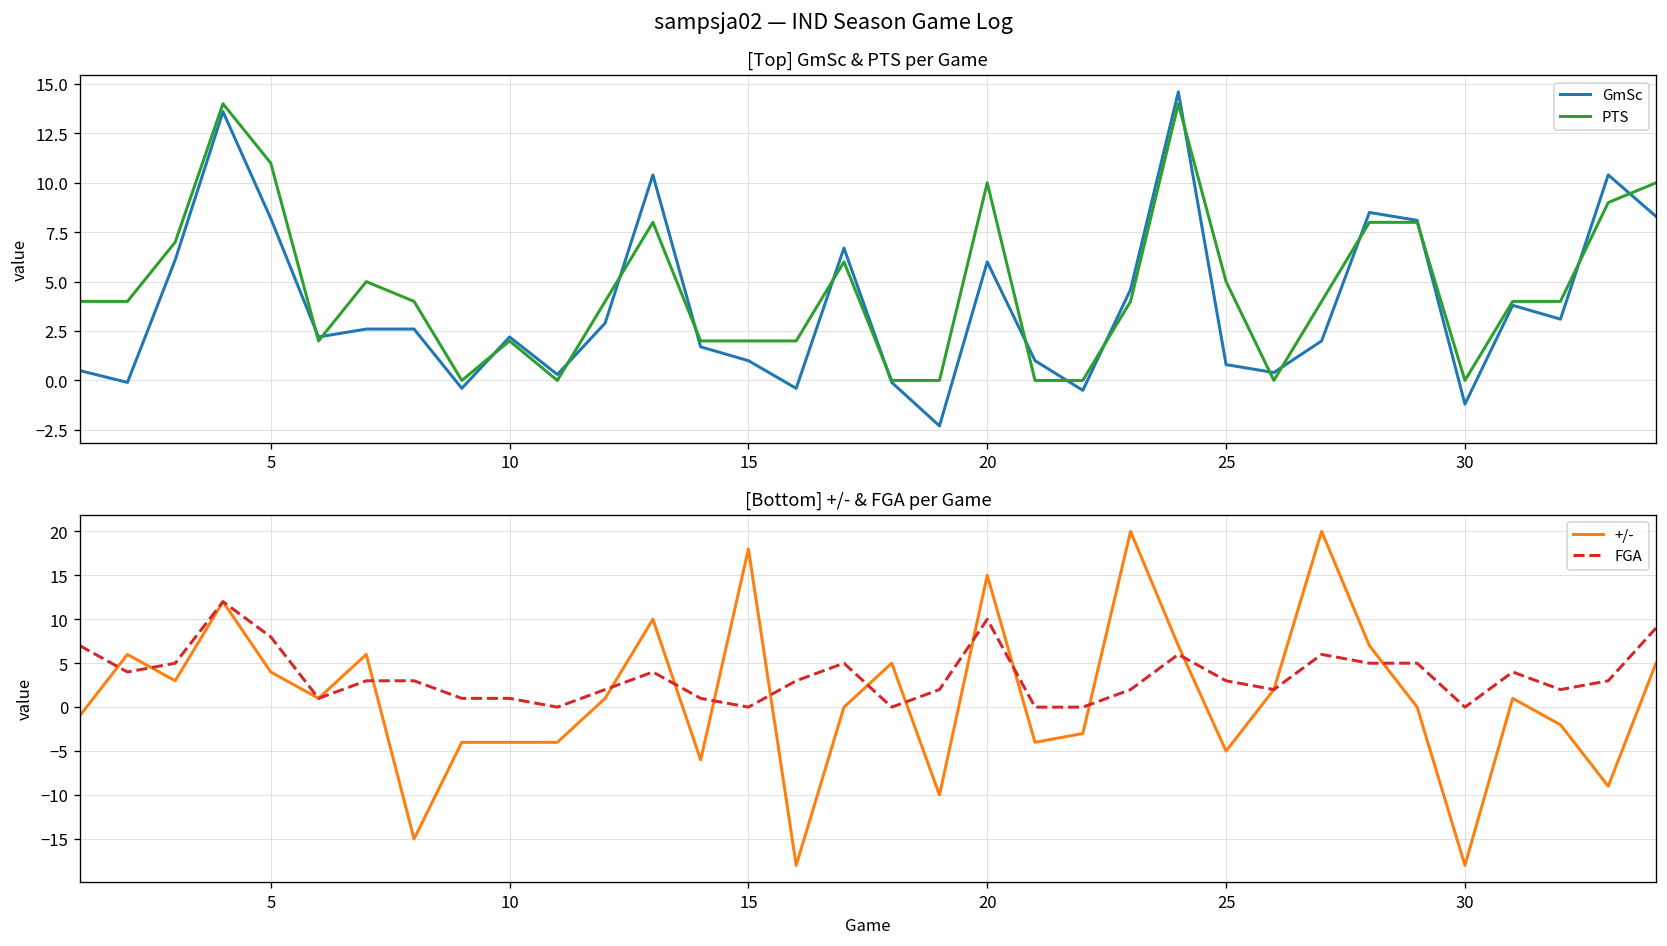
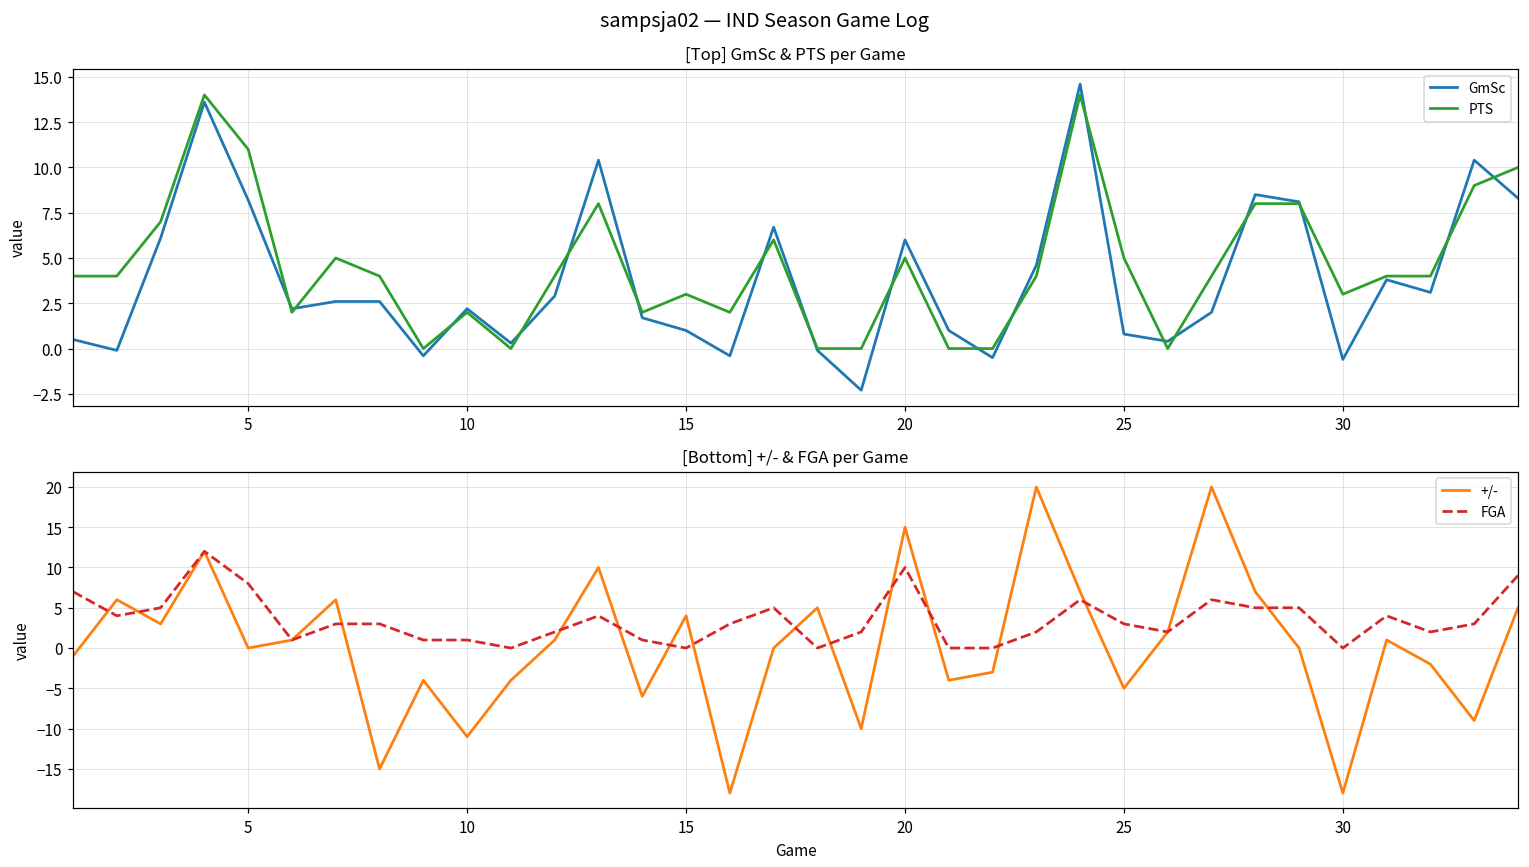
[Top] GmSc & PTS per Game, PTS, 15: 2 -> 3
[Top] GmSc & PTS per Game, PTS, 20: 10 -> 5
[Top] GmSc & PTS per Game, GmSc, 30: -1.2 -> -0.6
[Top] GmSc & PTS per Game, PTS, 30: 0 -> 3
[Bottom] +/- & FGA per Game, +/-, 5: 4 -> 0
[Bottom] +/- & FGA per Game, +/-, 10: -4 -> -11
[Bottom] +/- & FGA per Game, +/-, 15: 18 -> 4
